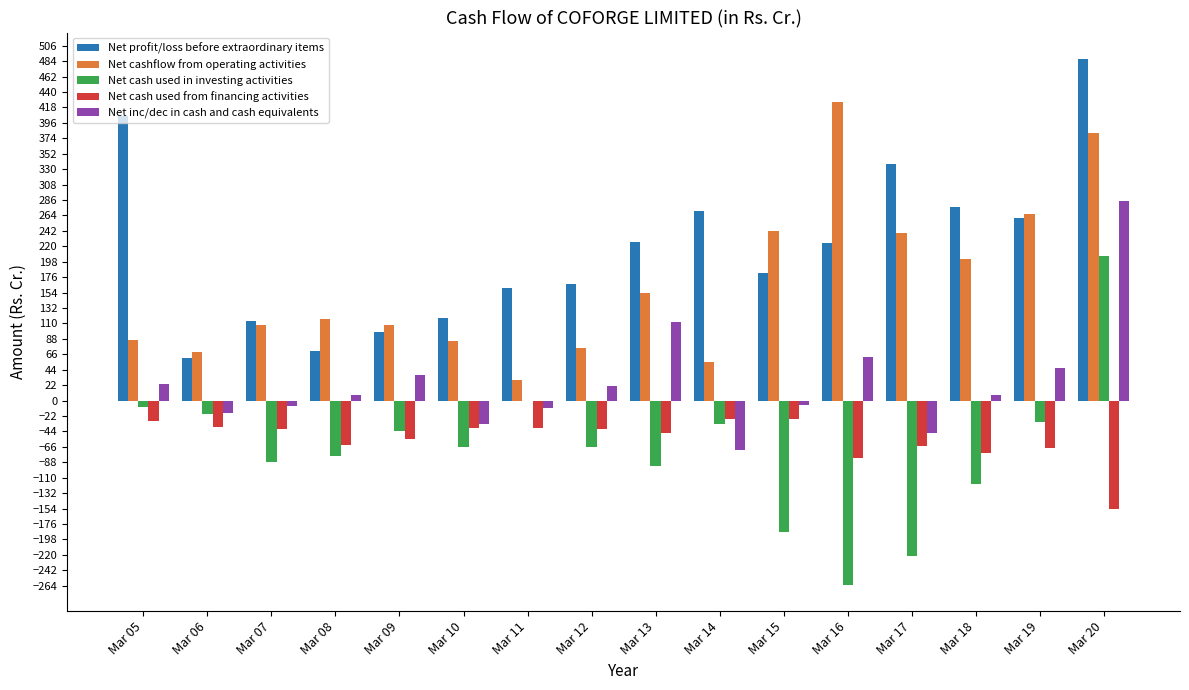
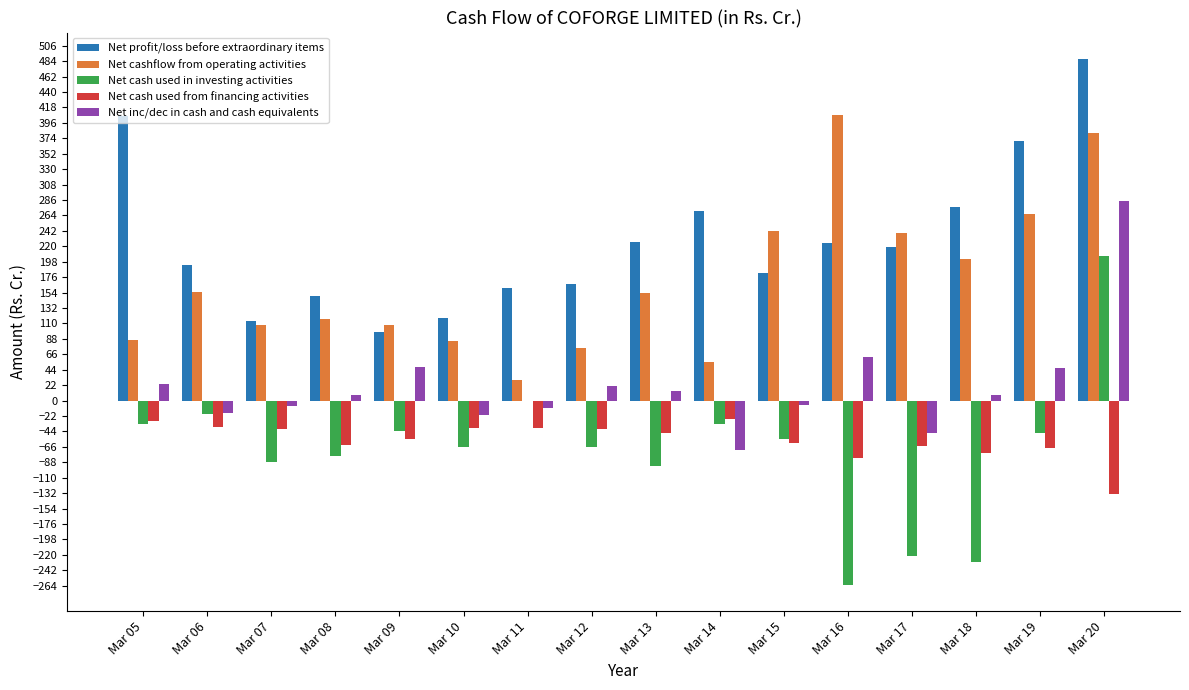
Net cash used in investing activities, Mar 05: -10 -> -30
Net profit/loss before extraordinary items, Mar 06: 60 -> 190
Net cashflow from operating activities, Mar 06: 70 -> 150
Net profit/loss before extraordinary items, Mar 08: 70 -> 150
Net inc/dec in cash and cash equivalents, Mar 09: 40 -> 50
Net inc/dec in cash and cash equivalents, Mar 10: -30 -> -20
Net inc/dec in cash and cash equivalents, Mar 13: 110 -> 10
Net cash used in investing activities, Mar 15: -190 -> -50
Net cash used from financing activities, Mar 15: -30 -> -60
Net cashflow from operating activities, Mar 16: 430 -> 410
Net profit/loss before extraordinary items, Mar 17: 340 -> 220
Net cash used in investing activities, Mar 18: -120 -> -230
Net profit/loss before extraordinary items, Mar 19: 260 -> 370
Net cash used in investing activities, Mar 19: -30 -> -50
Net cash used from financing activities, Mar 20: -150 -> -130
